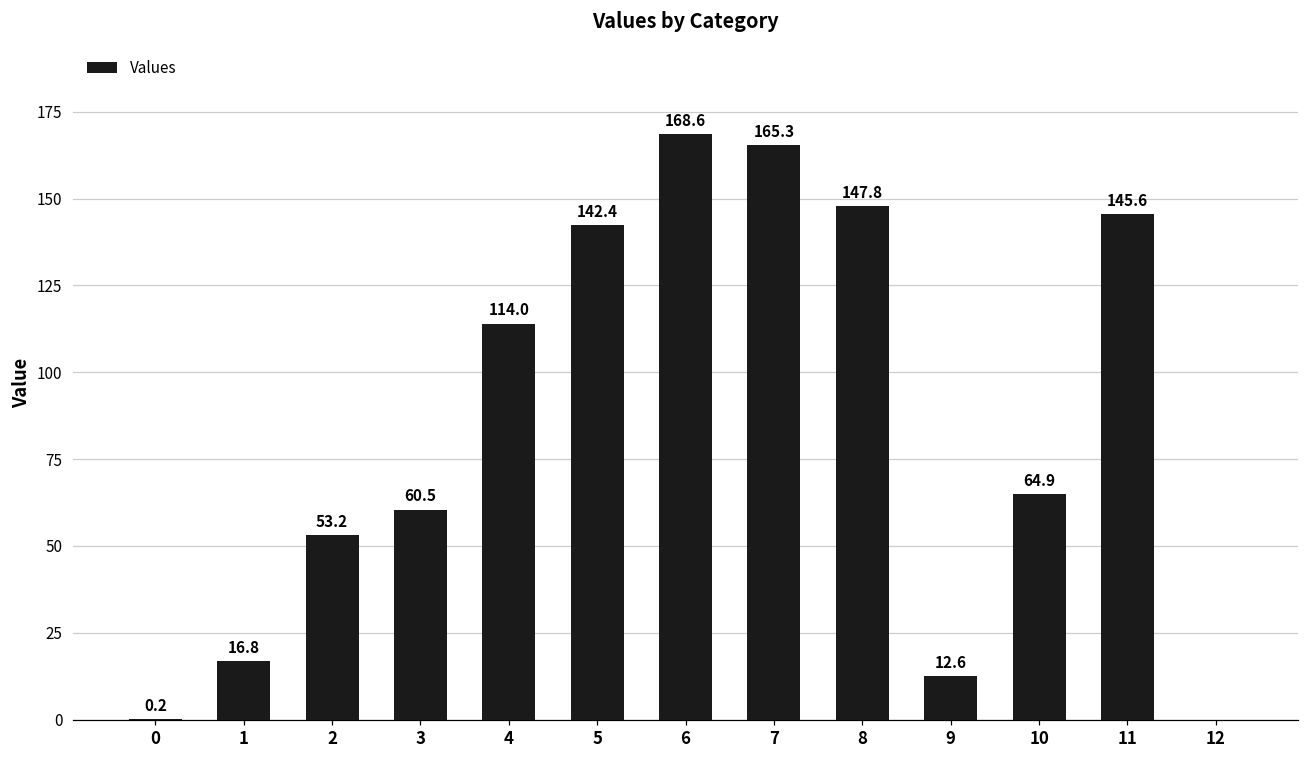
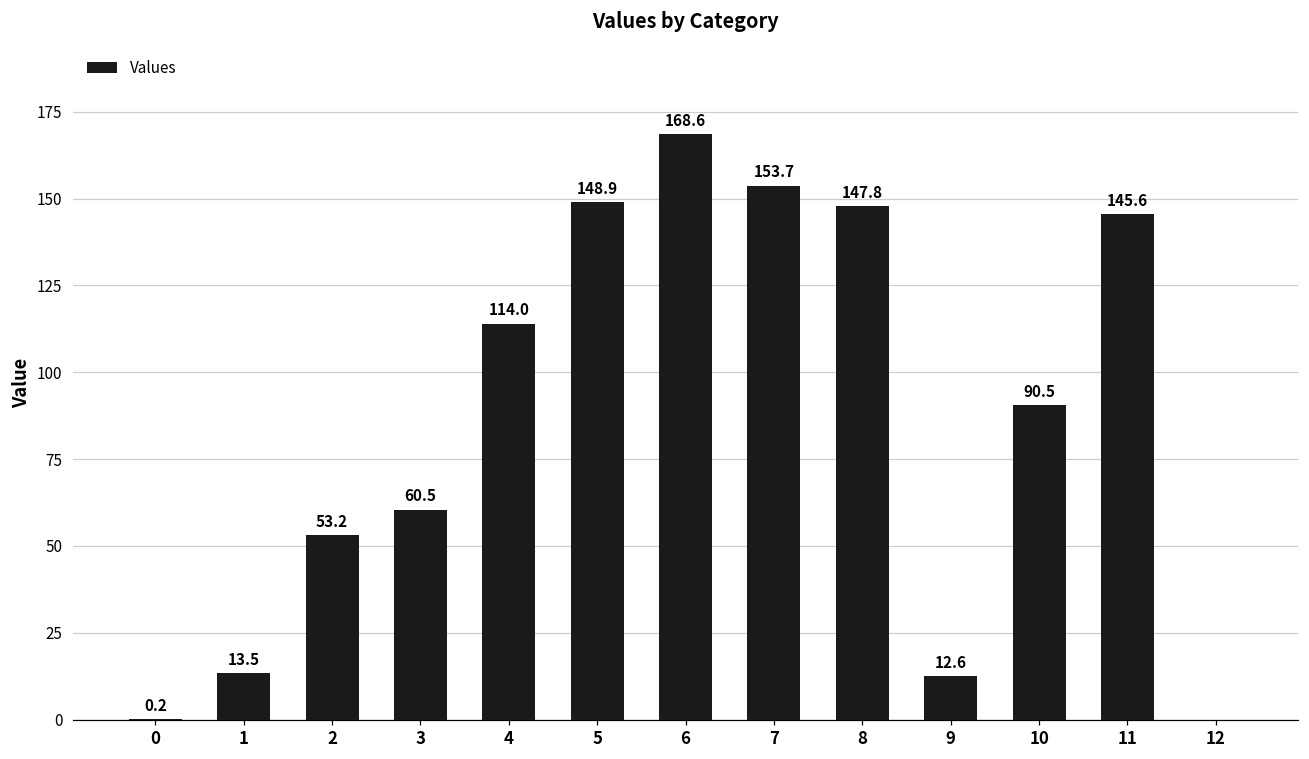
1: 16.8 -> 13.5
5: 142.4 -> 148.9
7: 165.3 -> 153.7
10: 64.9 -> 90.5
